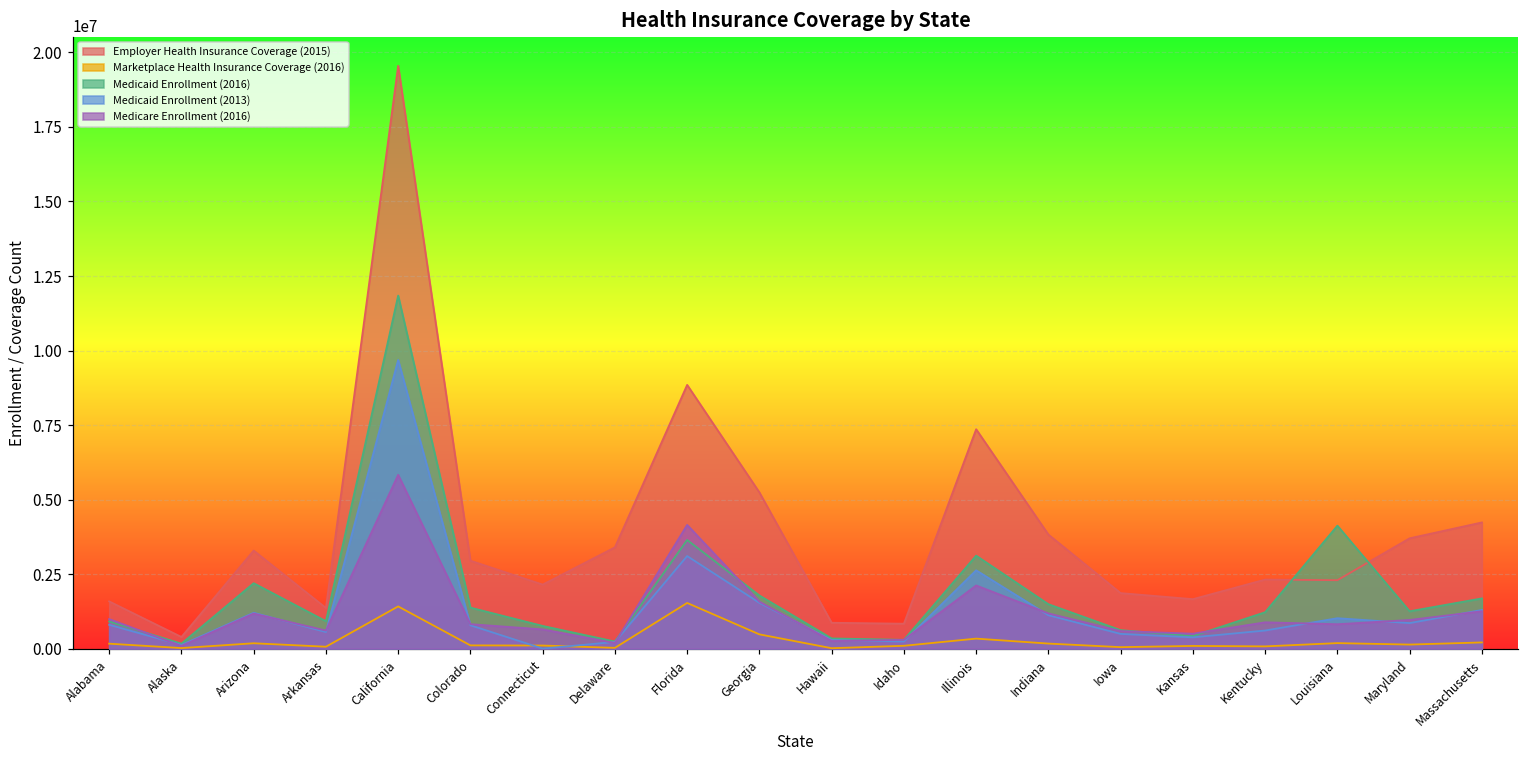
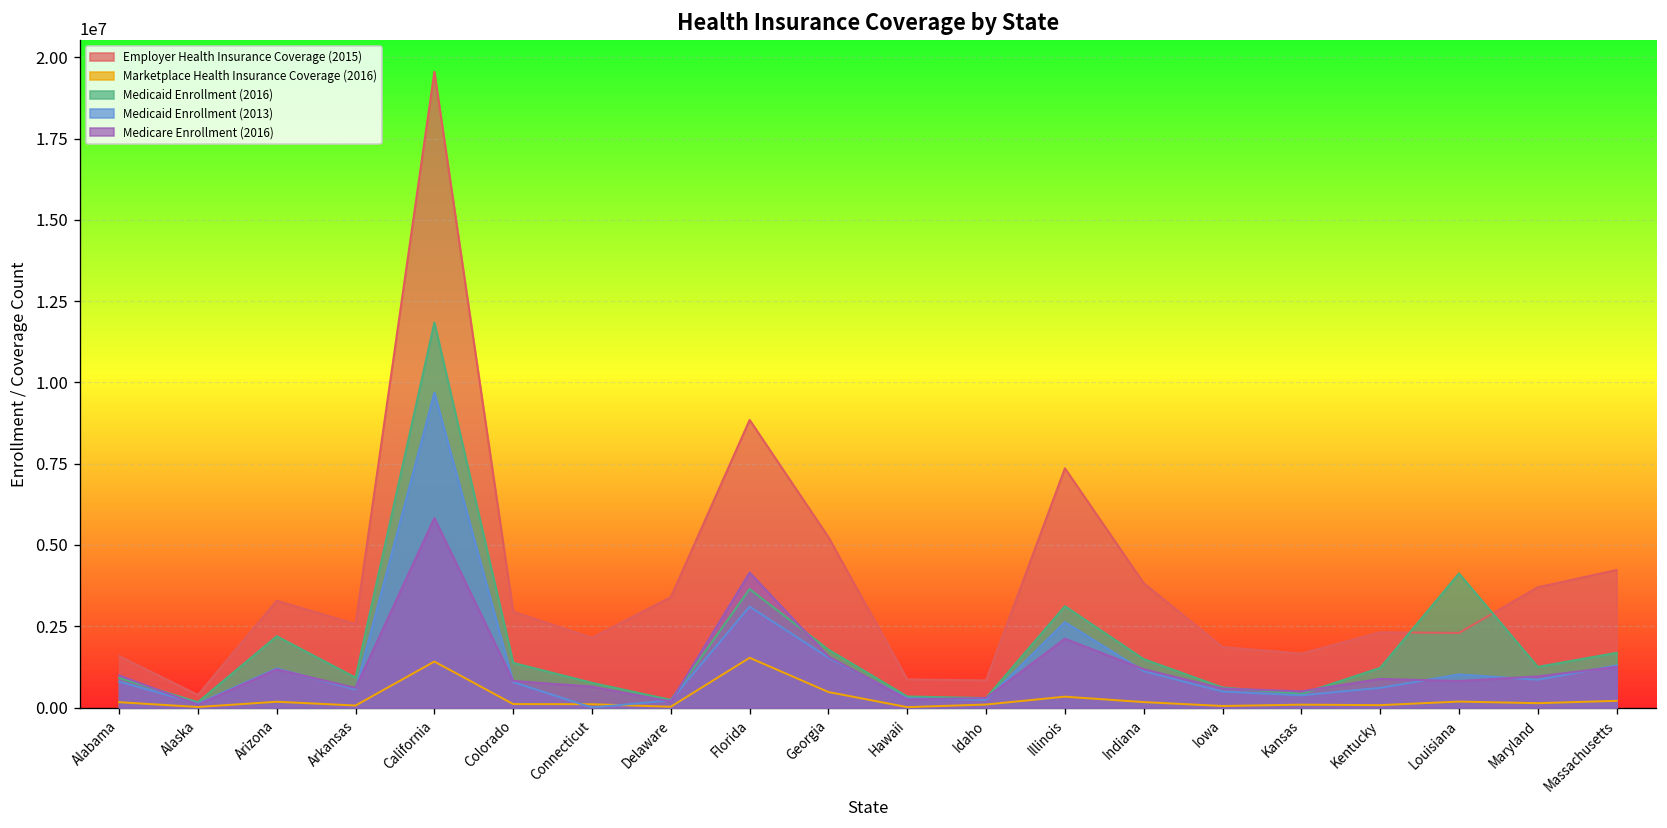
Employer Health Insurance Coverage (2015), Arkansas: 1400000 -> 2600000
